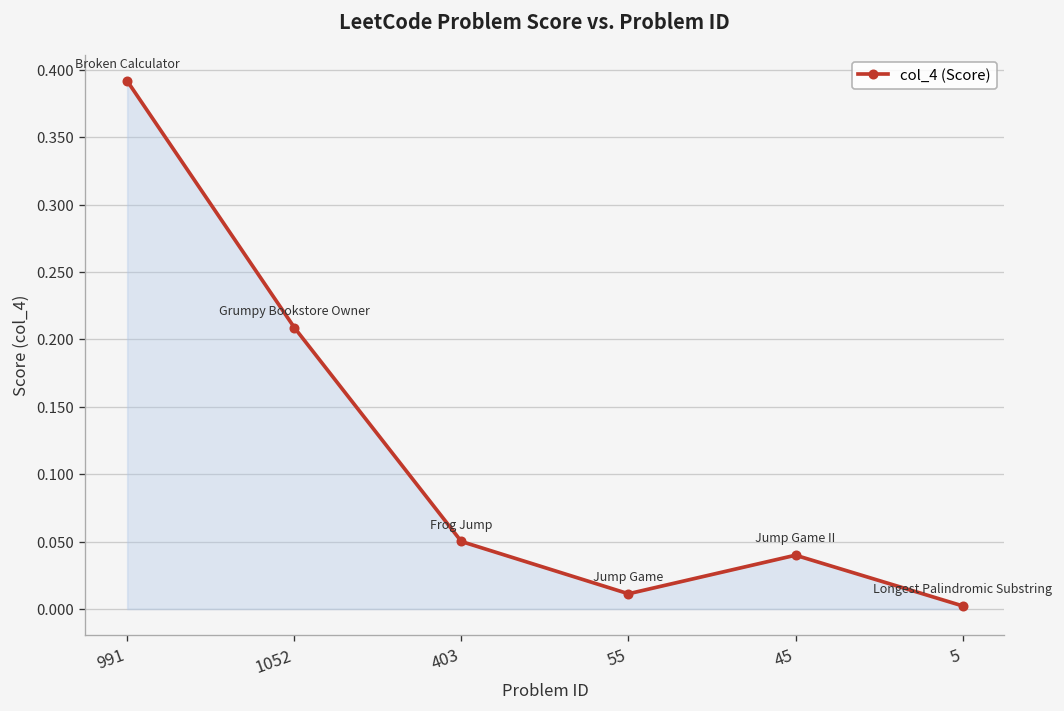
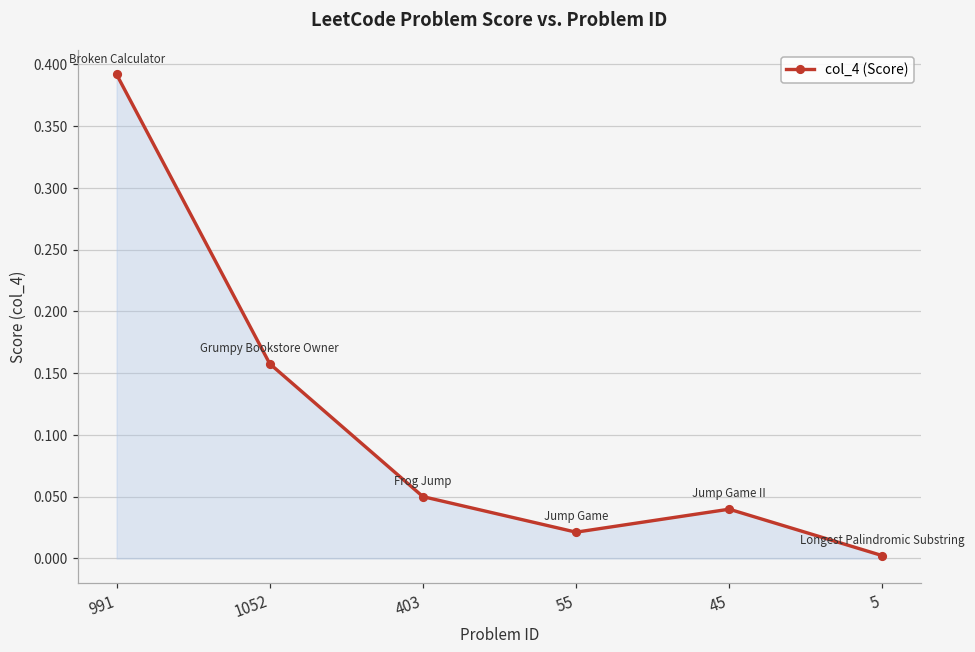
1052: 0.209 -> 0.158
55: 0.011 -> 0.021
